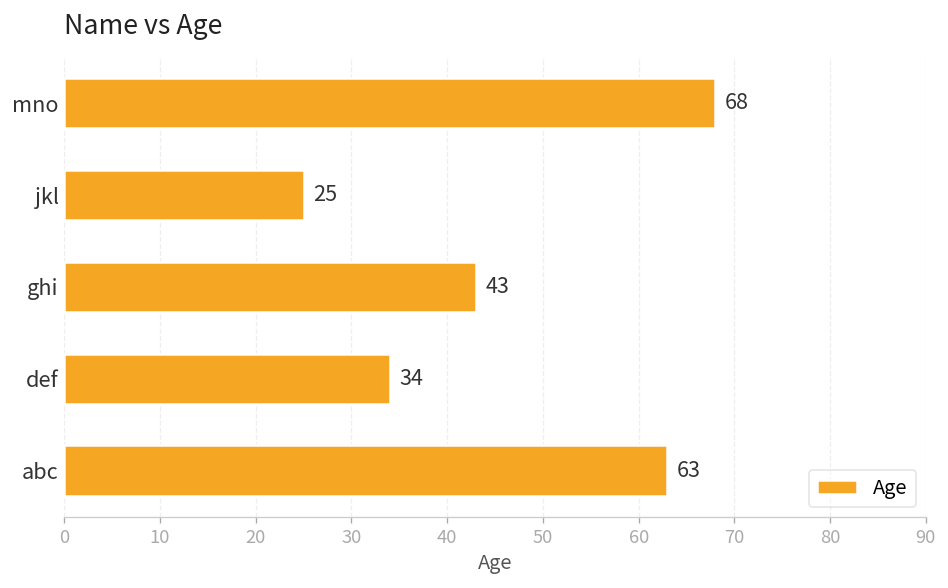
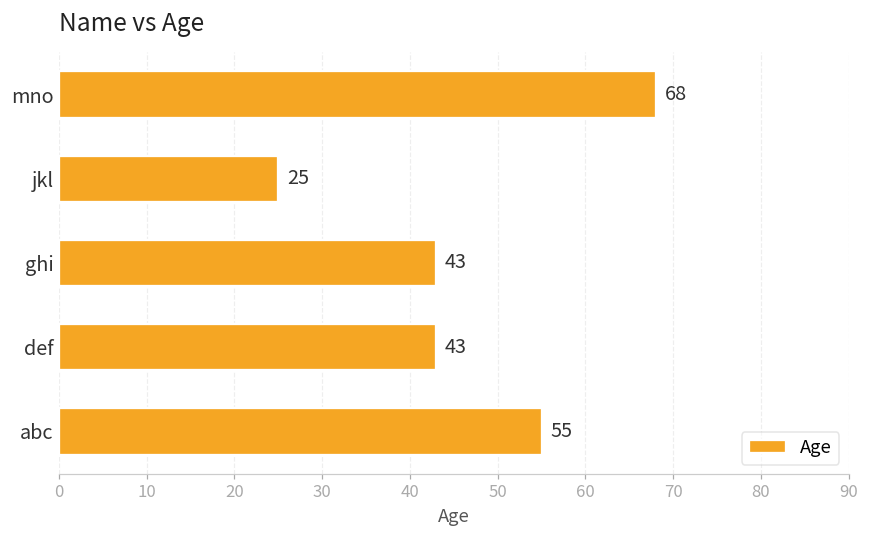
def: 34 -> 43
abc: 63 -> 55
